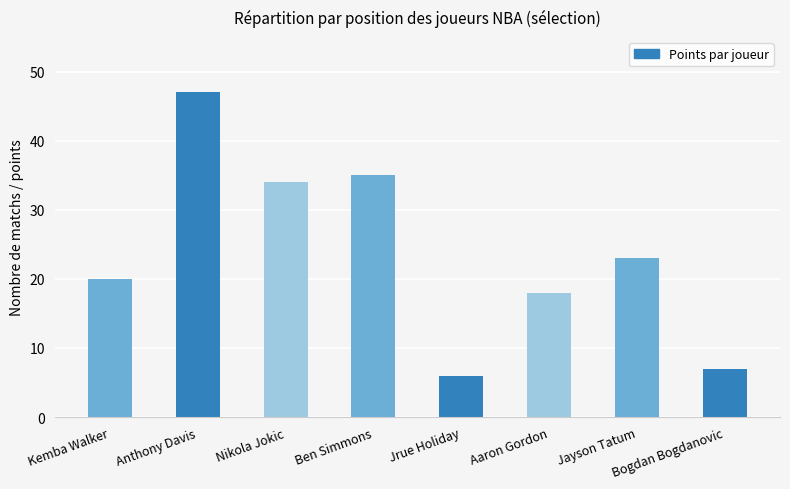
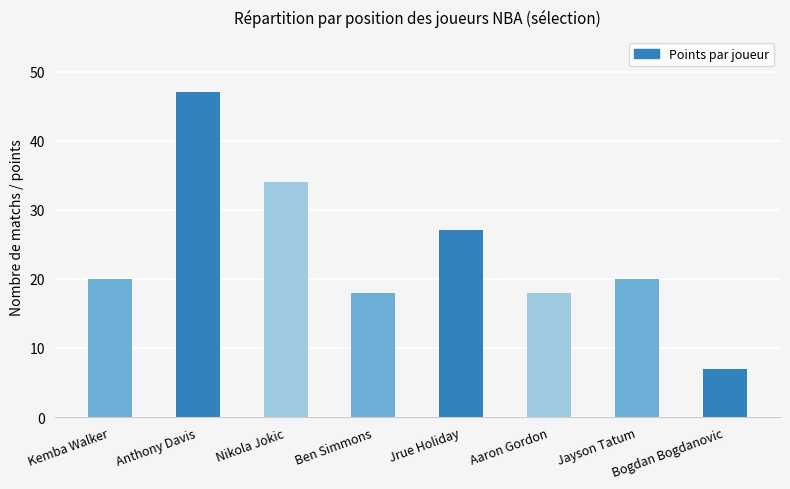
Ben Simmons: 35 -> 18
Jrue Holiday: 6 -> 27
Jayson Tatum: 23 -> 20
